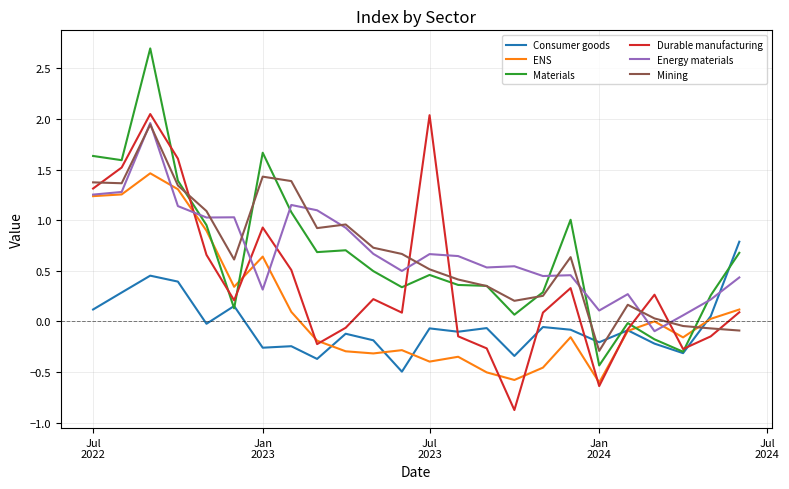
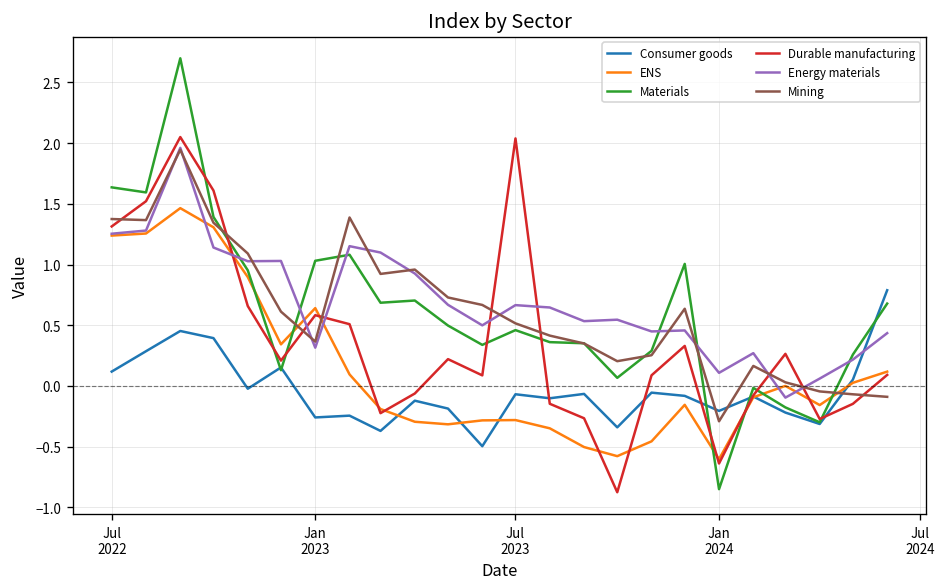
Materials, Jan 2023: 1.67 -> 1.03
Durable manufacturing, Jan 2023: 0.93 -> 0.58
Mining, Jan 2023: 1.43 -> 0.37
ENS, Jul 2023: -0.40 -> -0.28
Materials, Jan 2024: -0.43 -> -0.85
